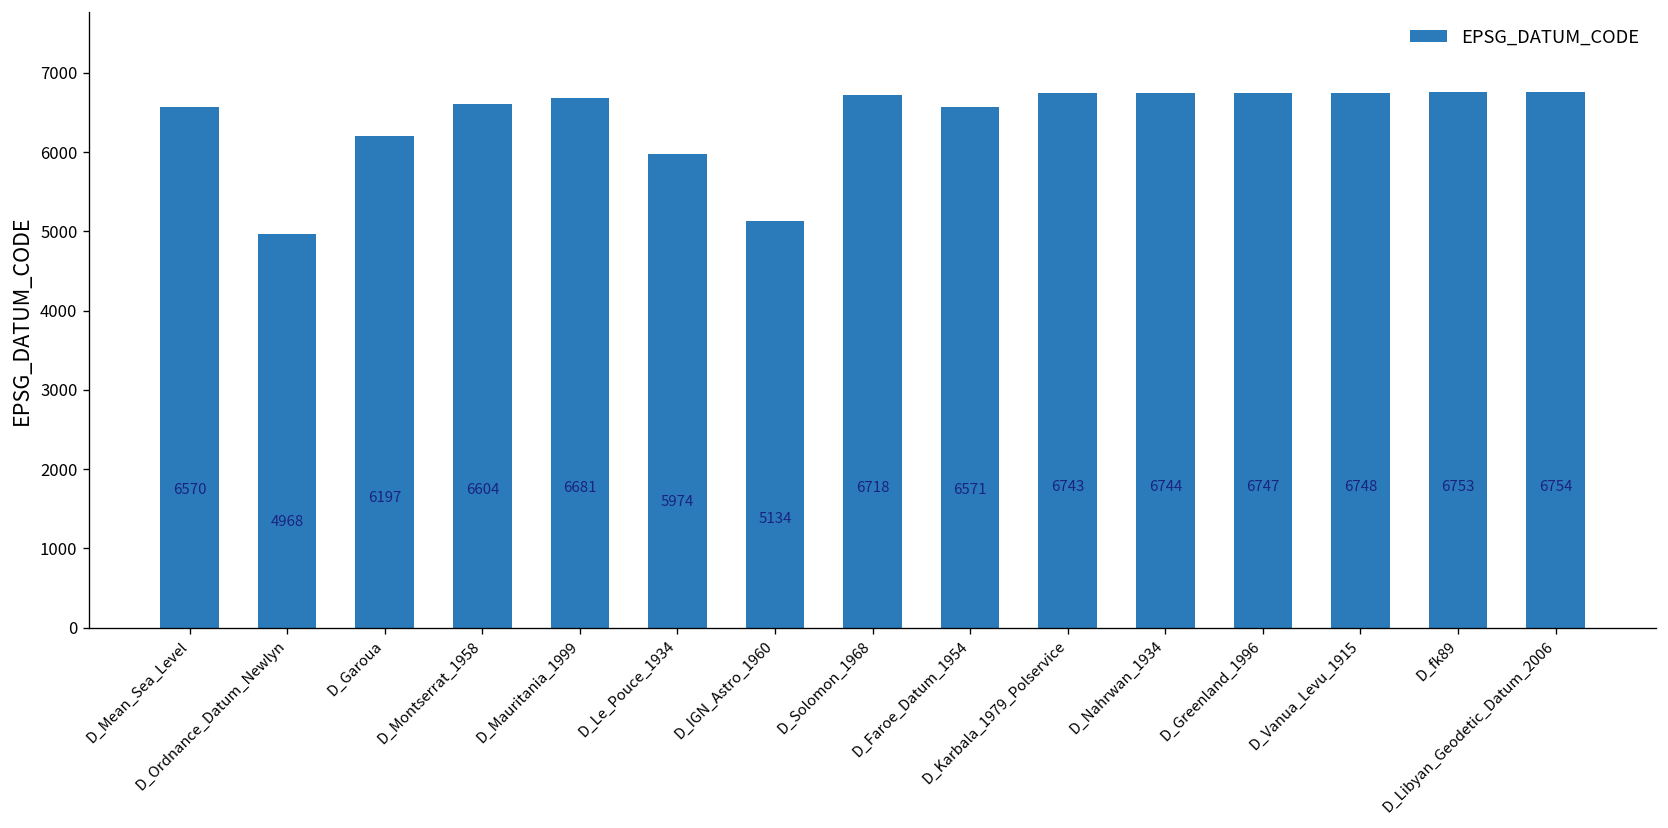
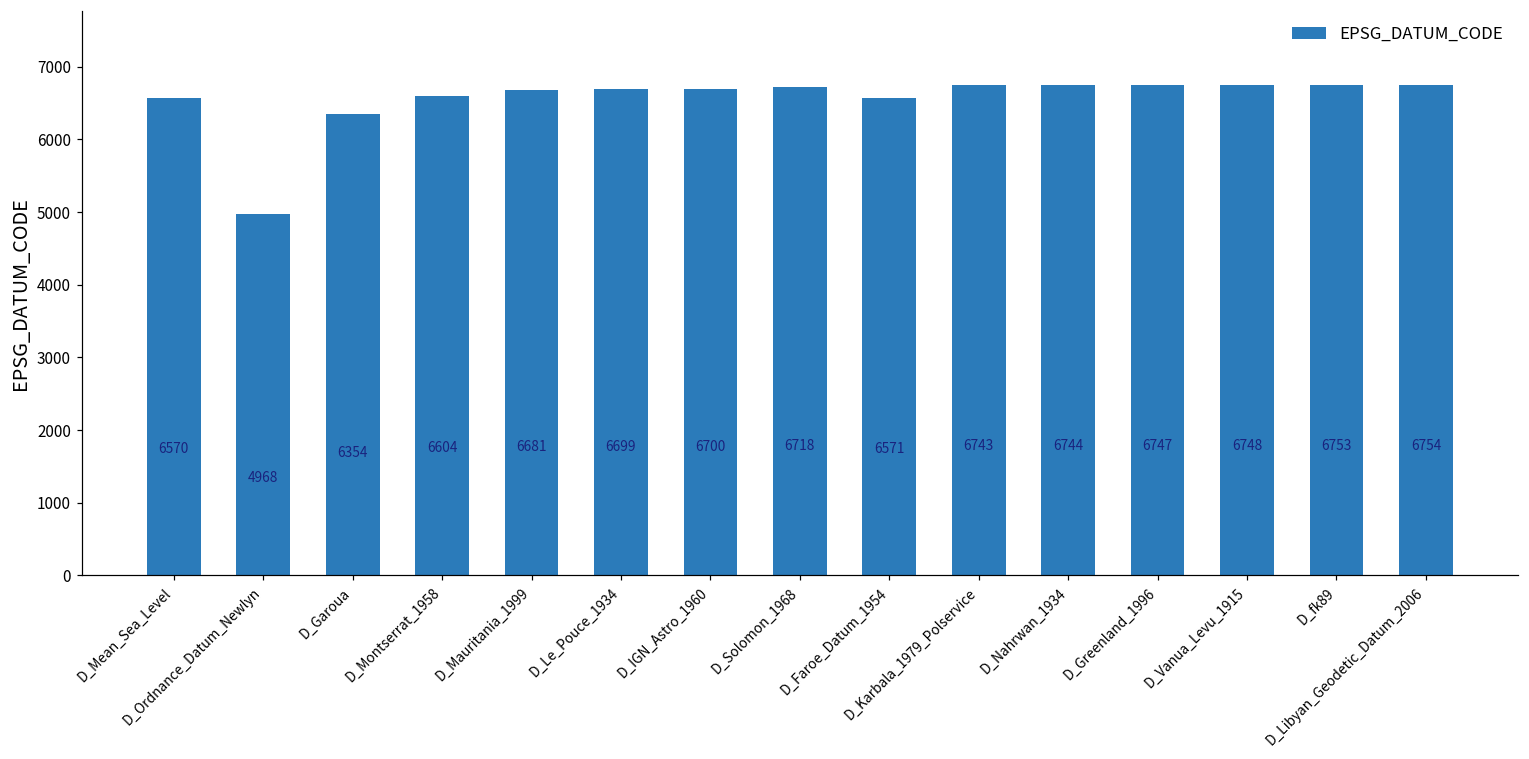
D_Garoua: 6197 -> 6354
D_Le_Pouce_1934: 5974 -> 6699
D_IGN_Astro_1960: 5134 -> 6700
